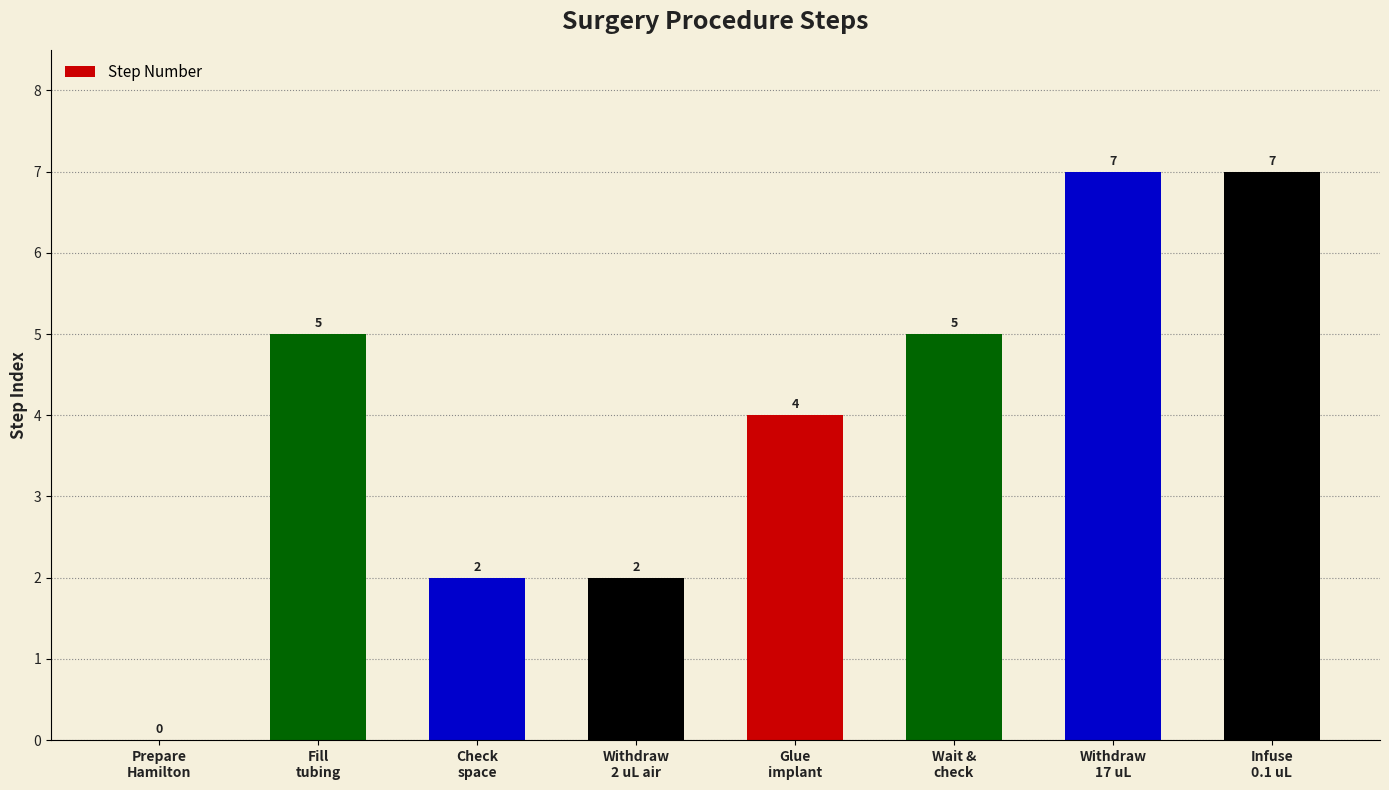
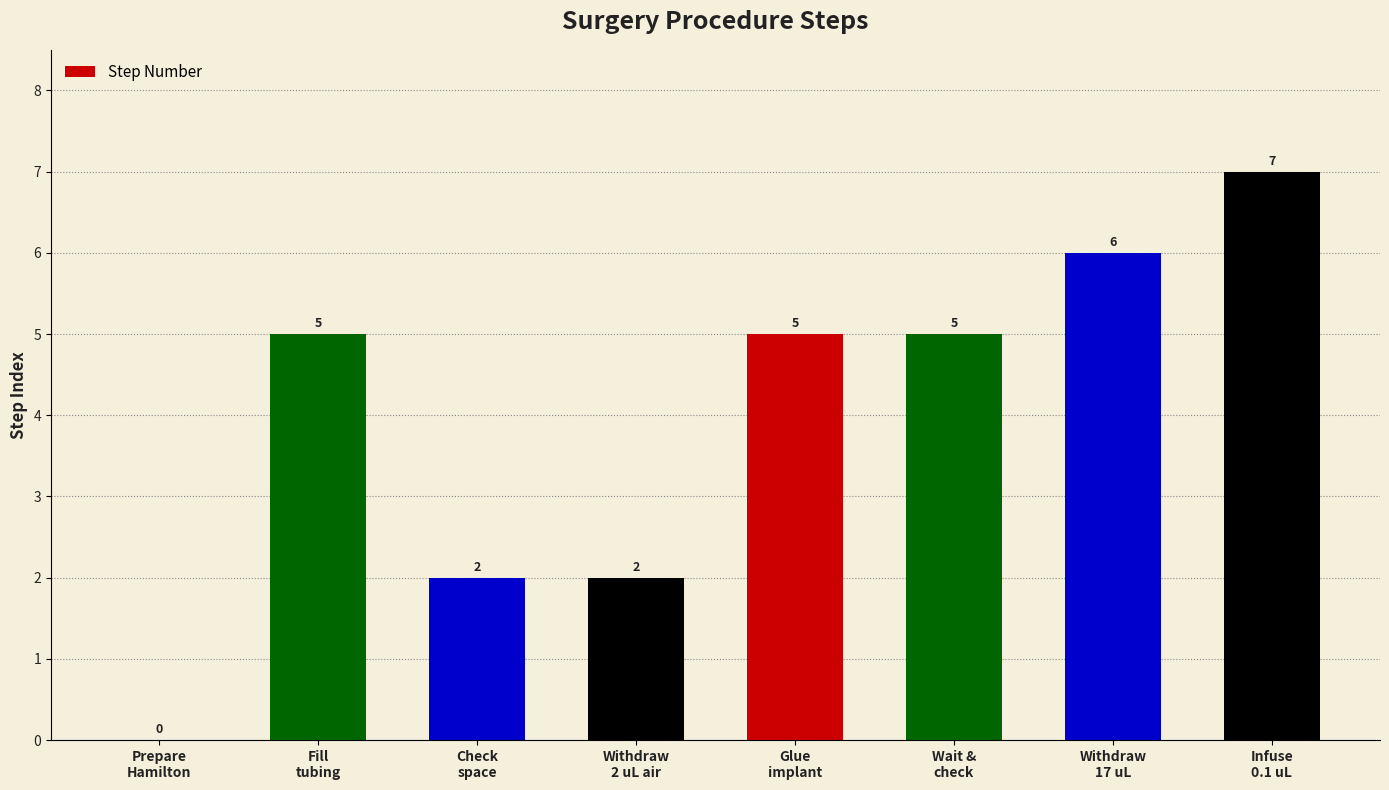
Glue implant: 4 -> 5
Withdraw 17 uL: 7 -> 6
